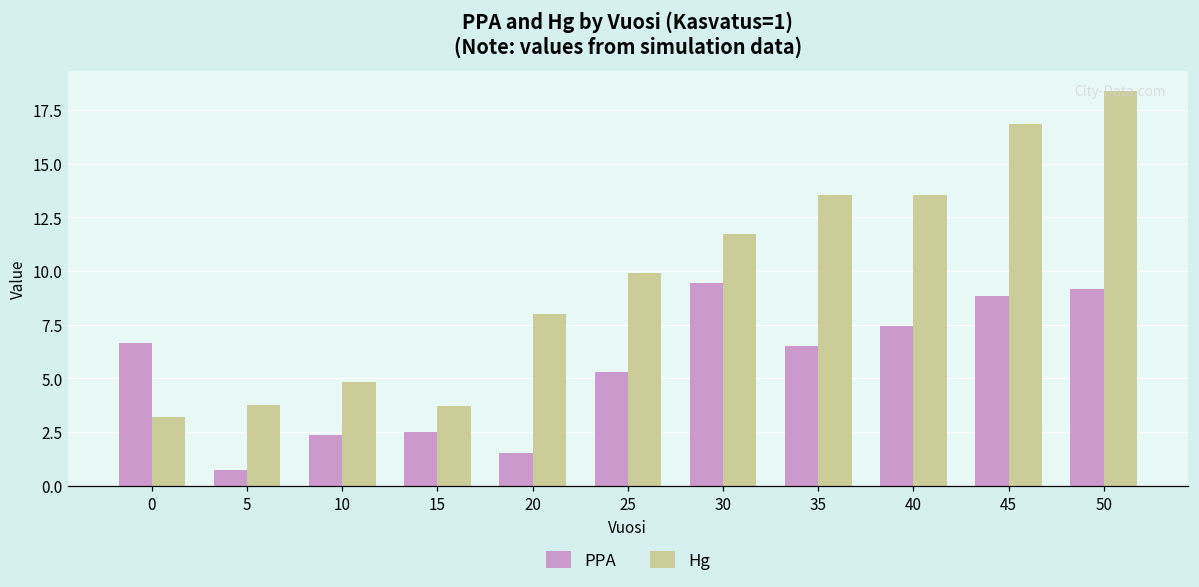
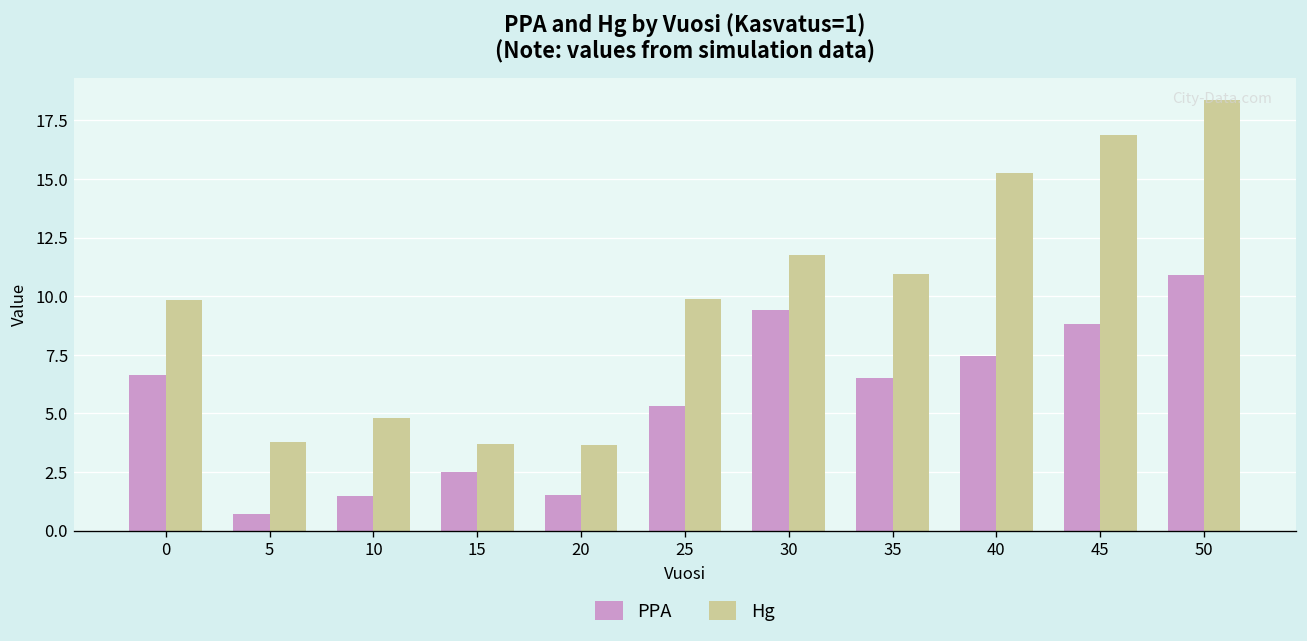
Hg, 0: 3.2 -> 9.9
PPA, 10: 2.4 -> 1.5
Hg, 20: 8.0 -> 3.6
Hg, 35: 13.5 -> 11.0
Hg, 40: 13.5 -> 15.2
PPA, 50: 9.2 -> 10.9
